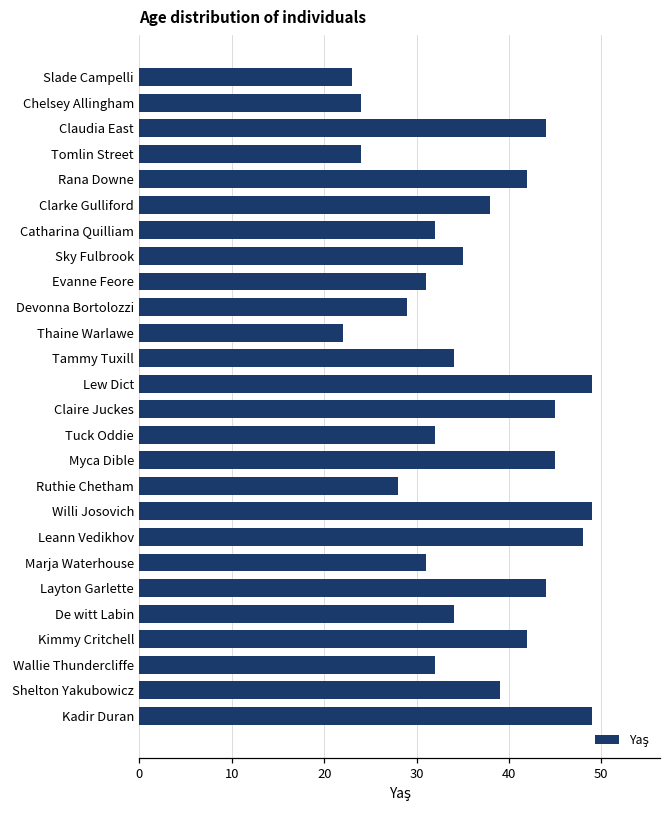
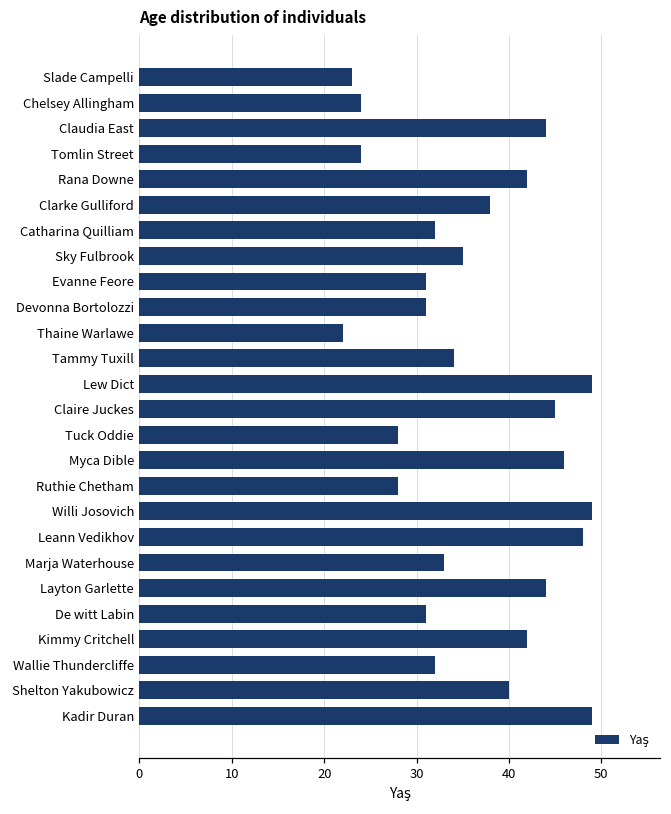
Devonna Bortolozzi: 29 -> 31
Tuck Oddie: 32 -> 28
Myca Dible: 45 -> 46
Marja Waterhouse: 31 -> 33
De witt Labin: 34 -> 31
Shelton Yakubowicz: 39 -> 40
